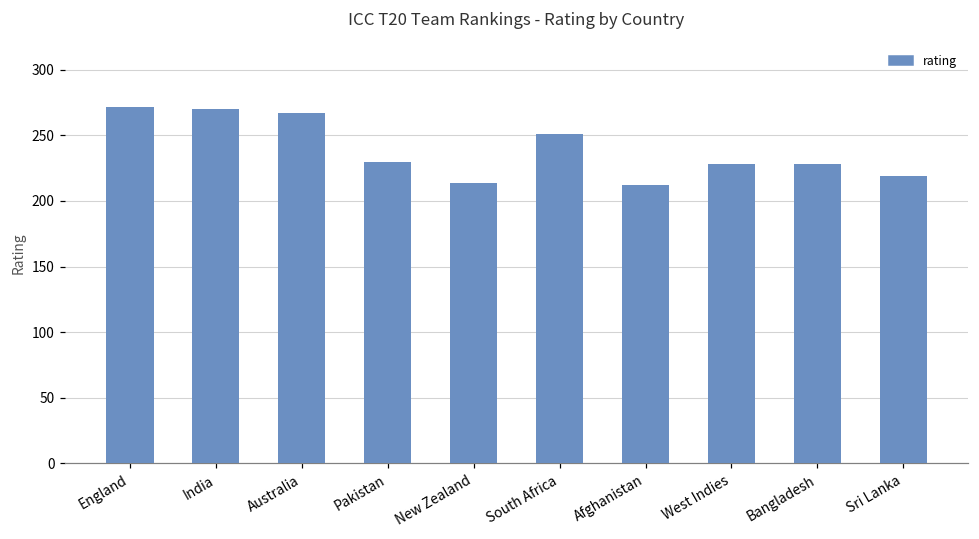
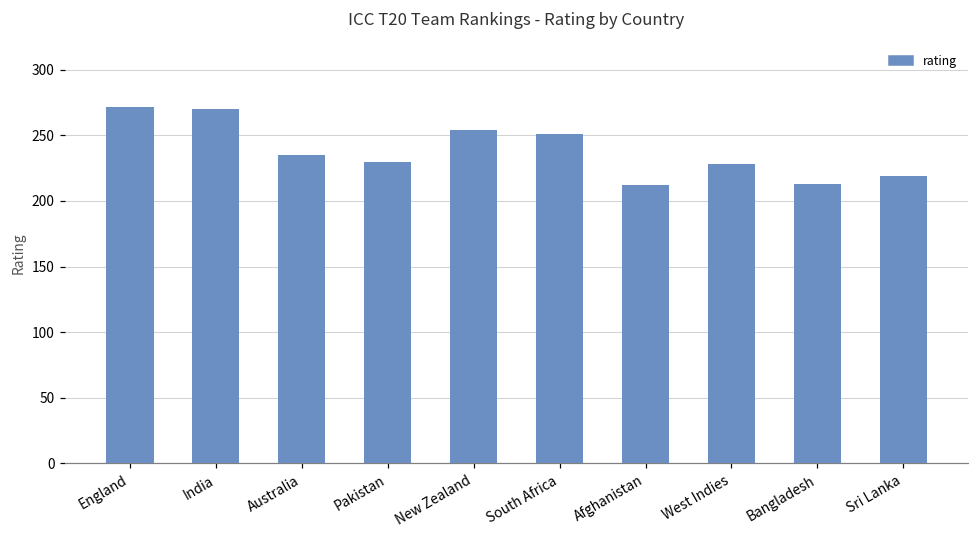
Australia: 267 -> 235
New Zealand: 214 -> 254
Bangladesh: 228 -> 213
